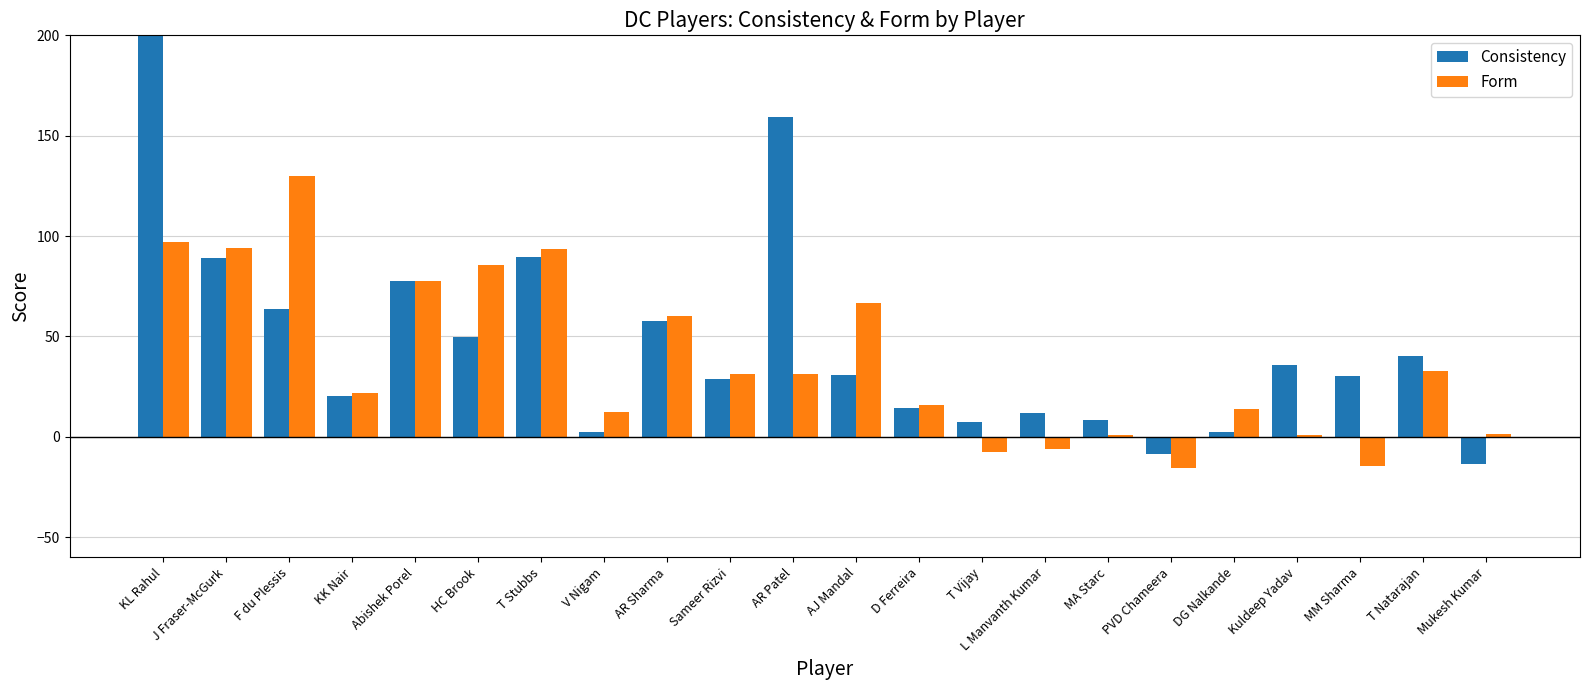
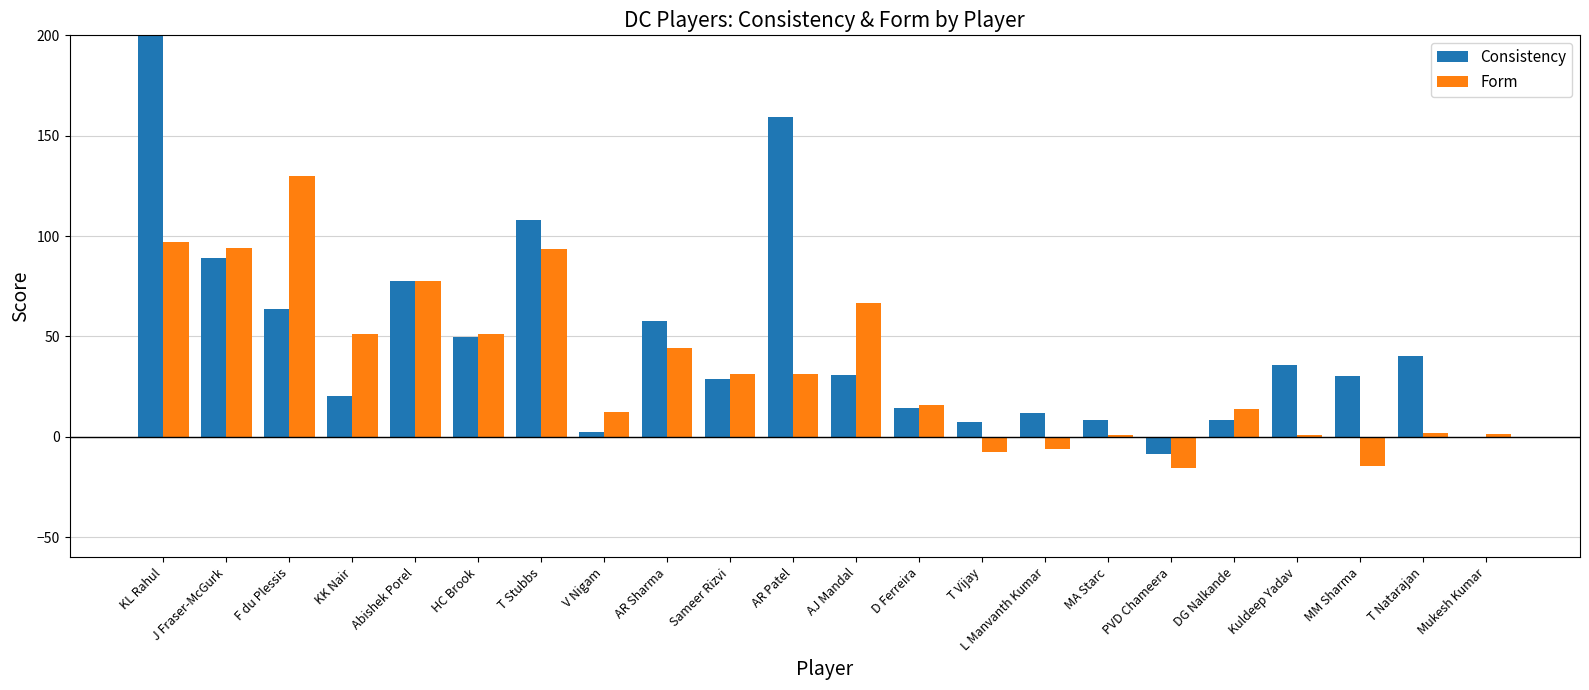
Form, KK Nair: 22 -> 51
Form, HC Brook: 85 -> 51
Consistency, T Stubbs: 89 -> 108
Form, AR Sharma: 60 -> 44
Consistency, DG Nalkande: 2 -> 8
Form, T Natarajan: 33 -> 2
Consistency, Mukesh Kumar: -14 -> -1
